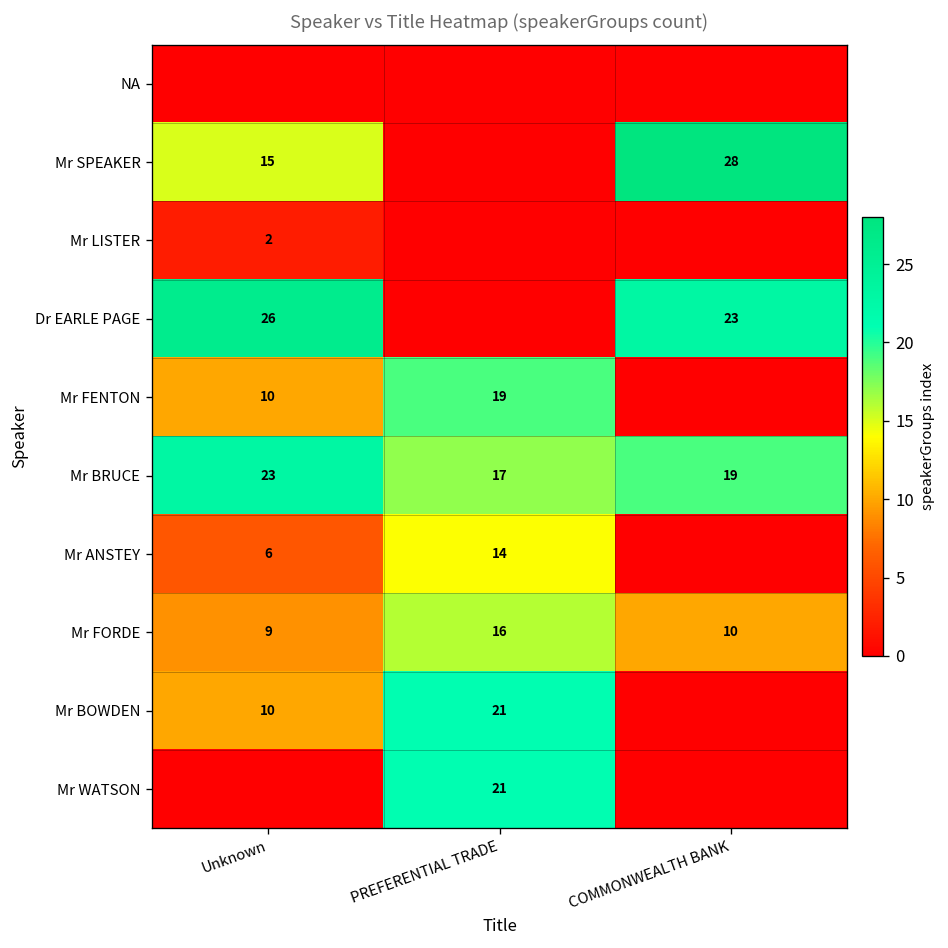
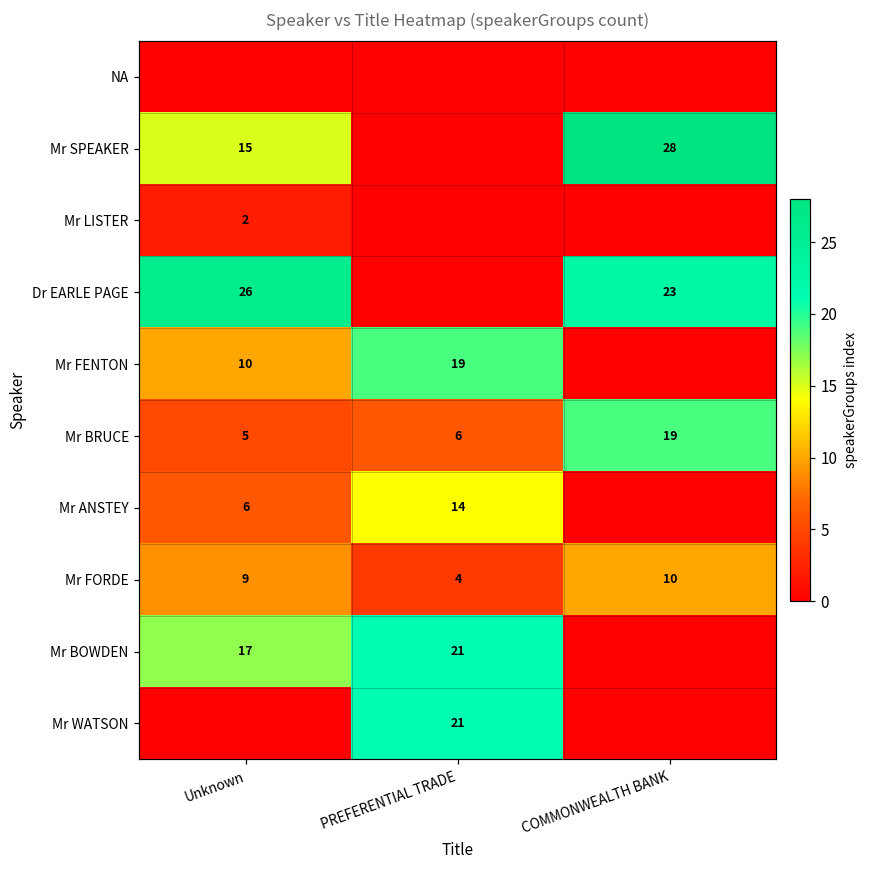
Mr BRUCE, Unknown: 23 -> 5
Mr BRUCE, PREFERENTIAL TRADE: 17 -> 6
Mr FORDE, PREFERENTIAL TRADE: 16 -> 4
Mr BOWDEN, Unknown: 10 -> 17
